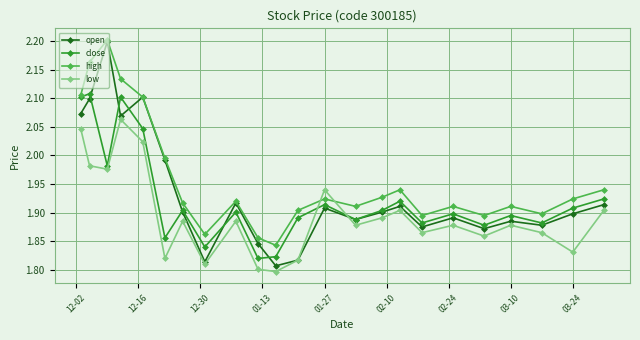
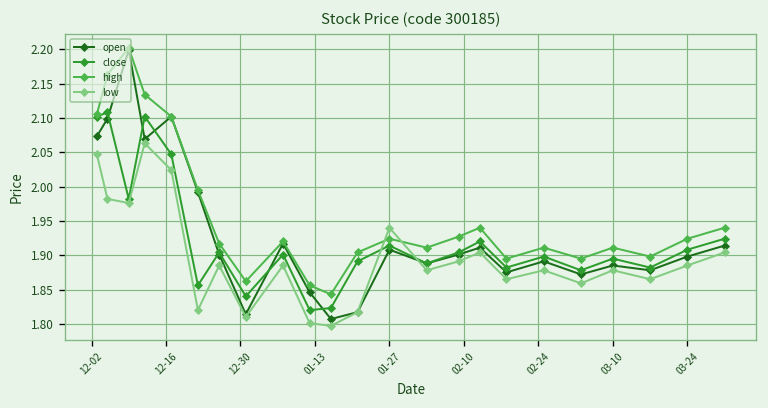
low, 03-24: 1.83 -> 1.89
